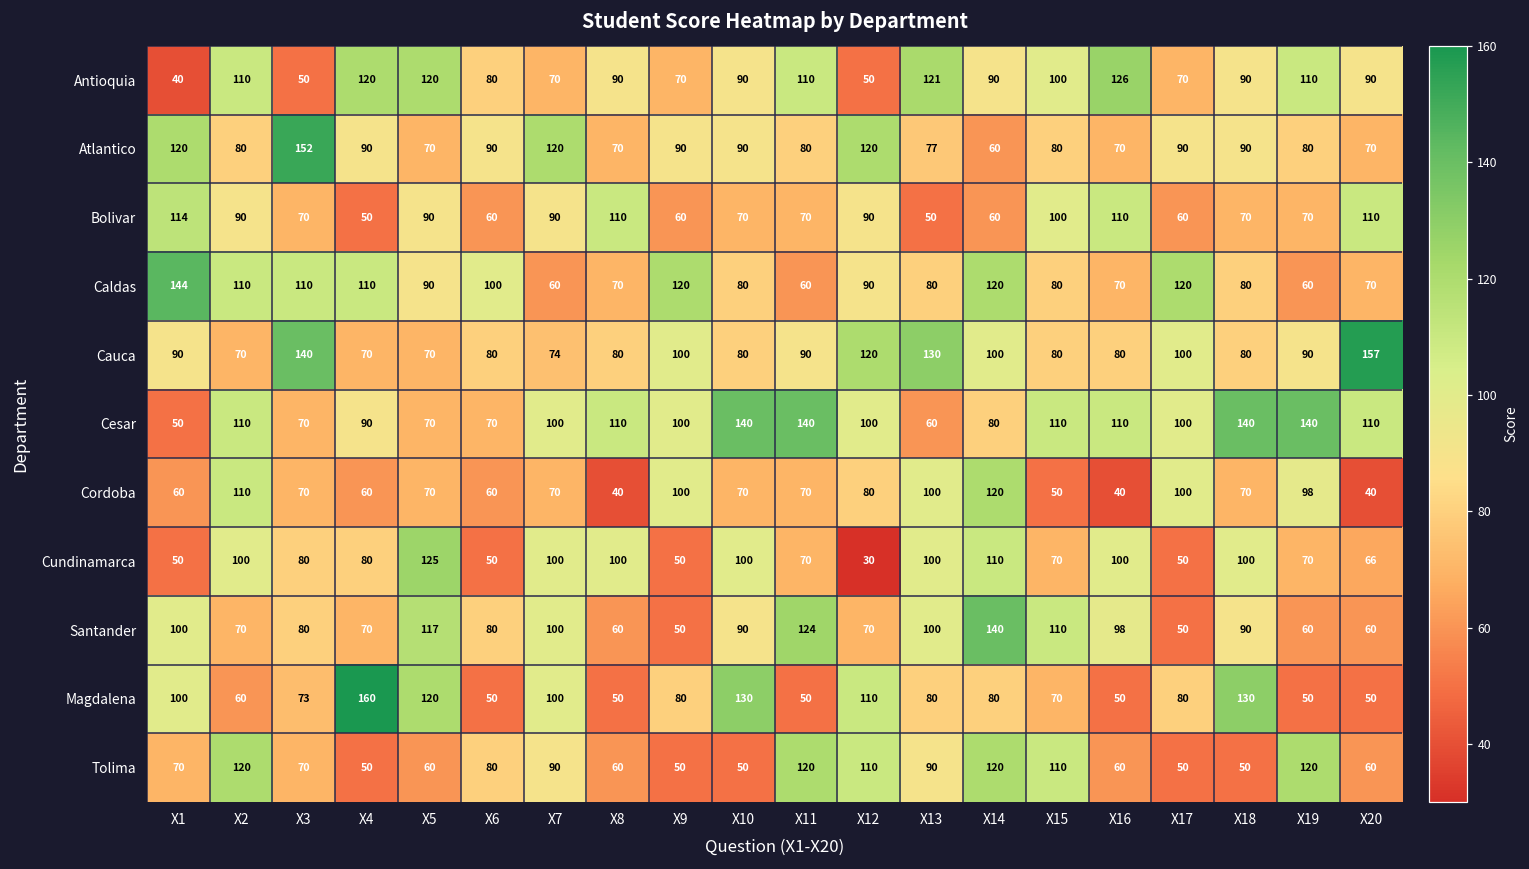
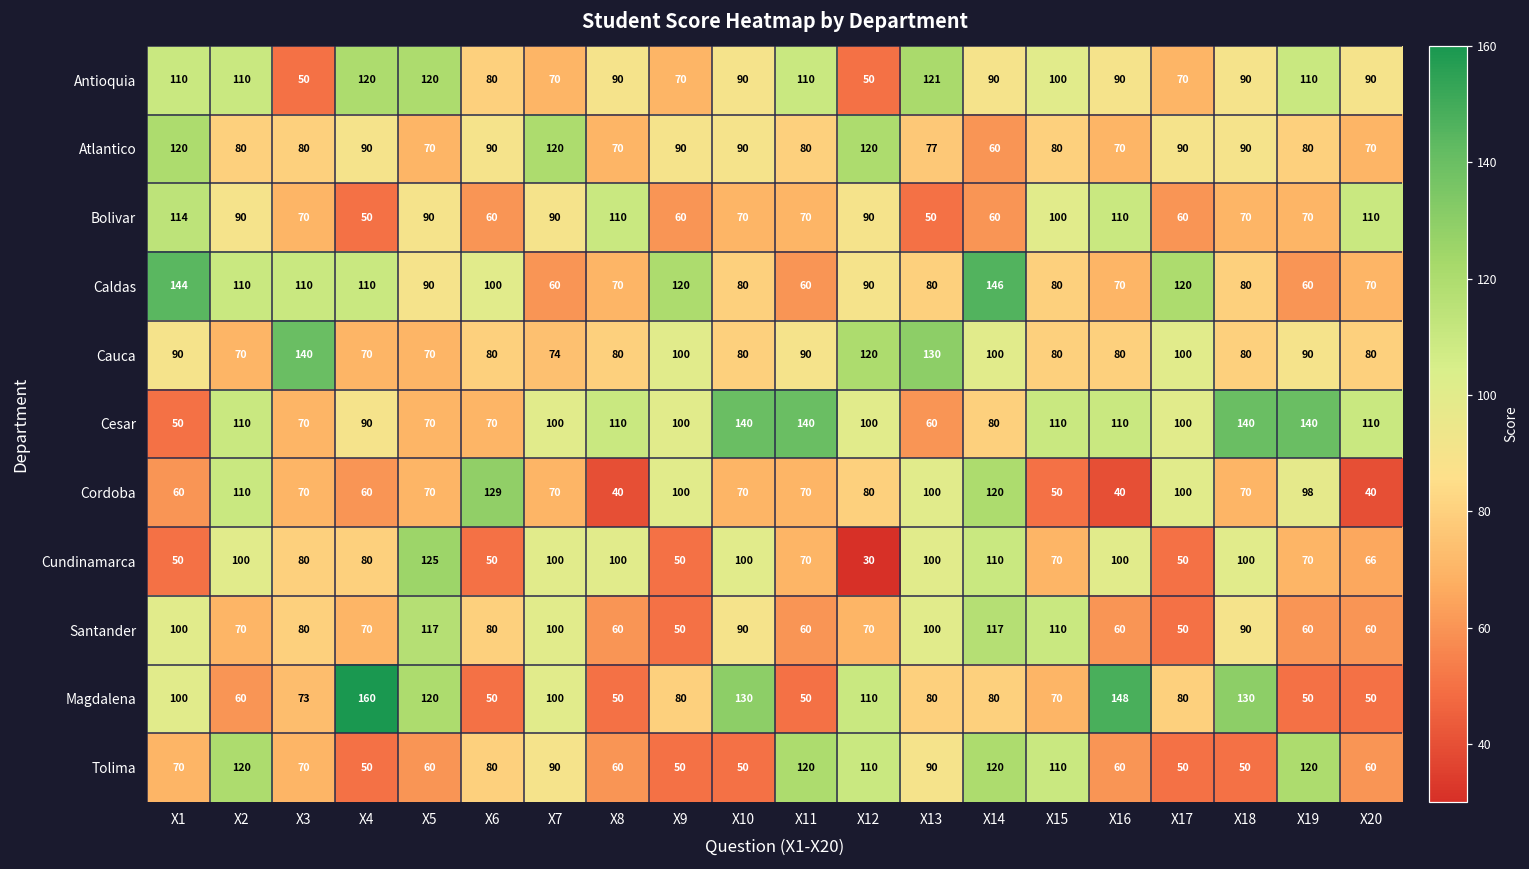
Antioquia, X1: 40 -> 110
Antioquia, X16: 126 -> 90
Atlantico, X3: 152 -> 80
Caldas, X14: 120 -> 146
Cauca, X20: 157 -> 80
Cordoba, X6: 60 -> 129
Santander, X11: 124 -> 60
Santander, X14: 140 -> 117
Santander, X16: 98 -> 60
Magdalena, X16: 50 -> 148
